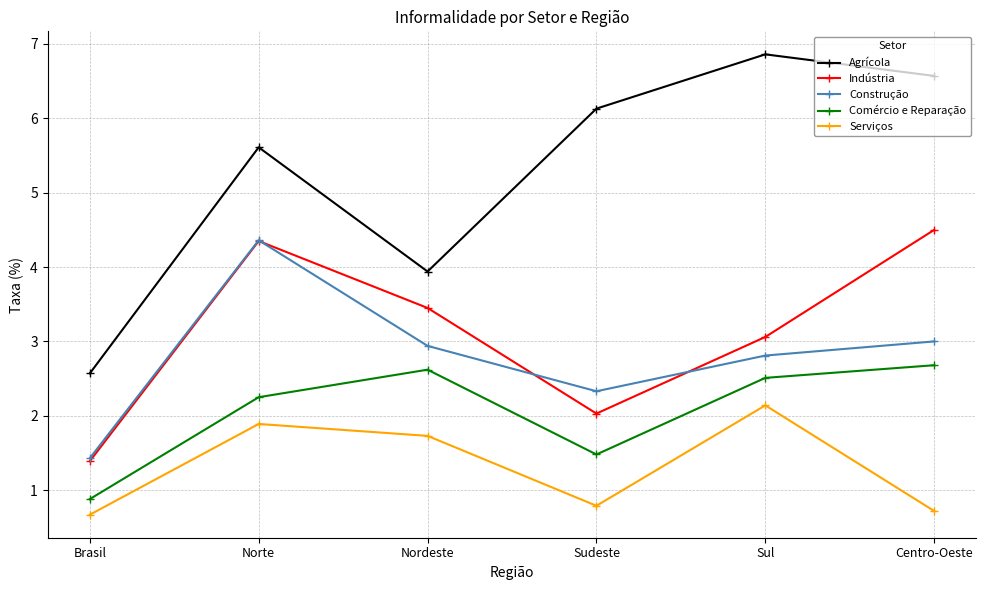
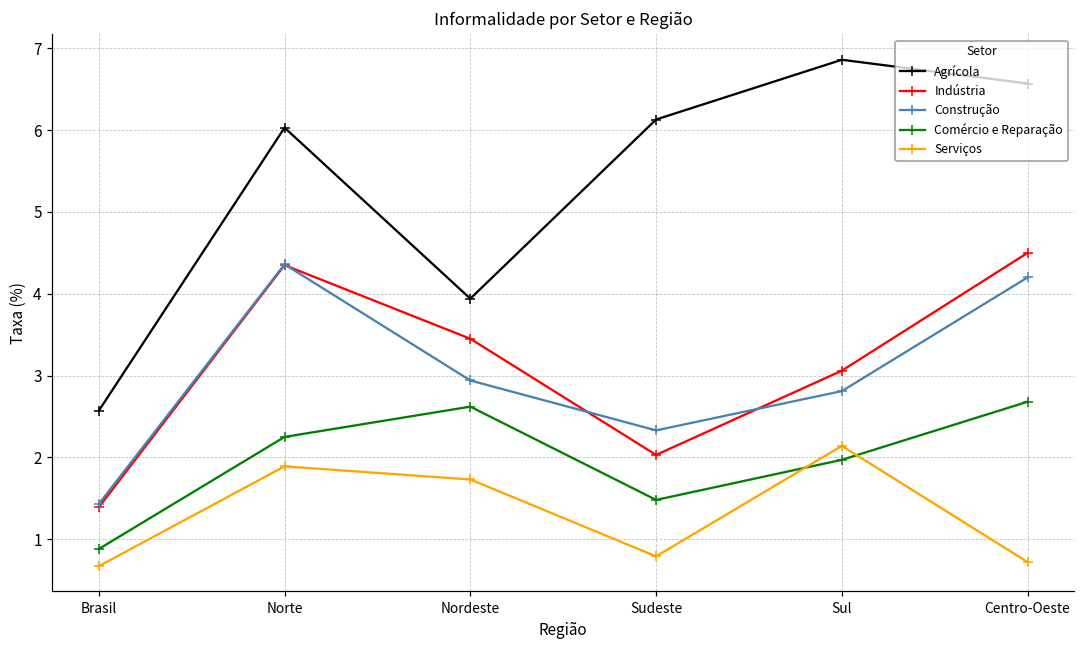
Agrícola, Norte: 5.6 -> 6.0
Comércio e Reparação, Sul: 2.5 -> 2.0
Construção, Centro-Oeste: 3.0 -> 4.2
